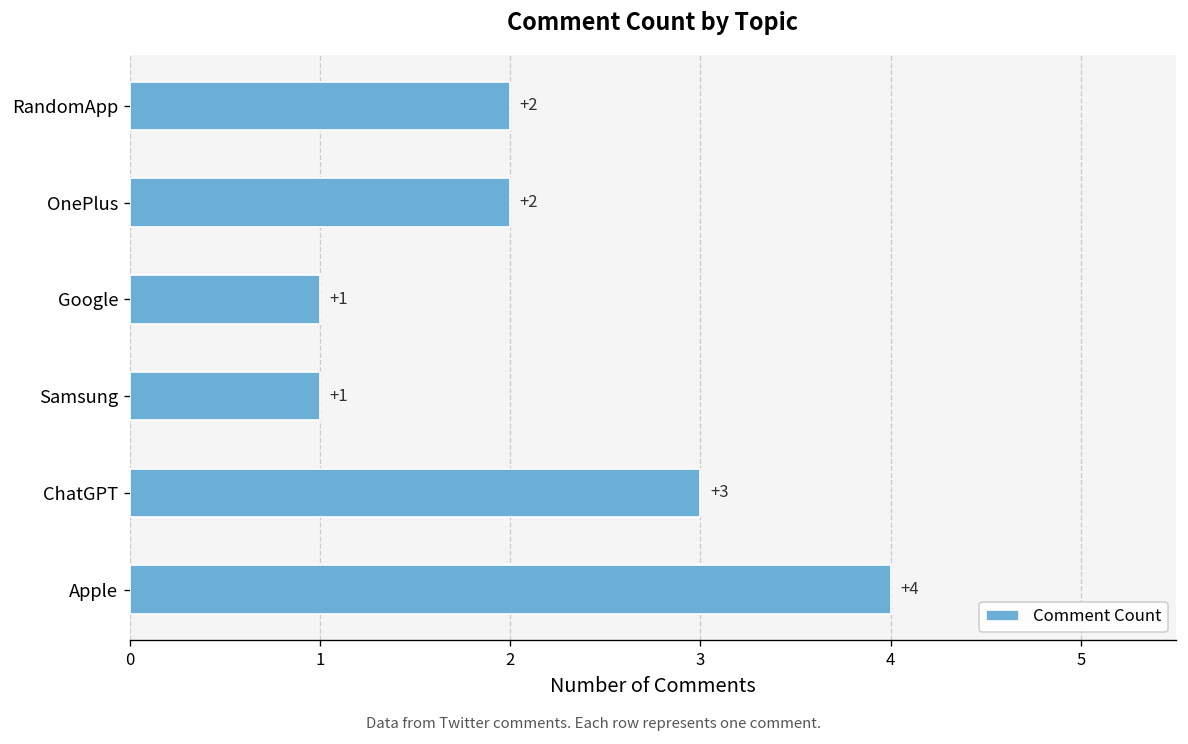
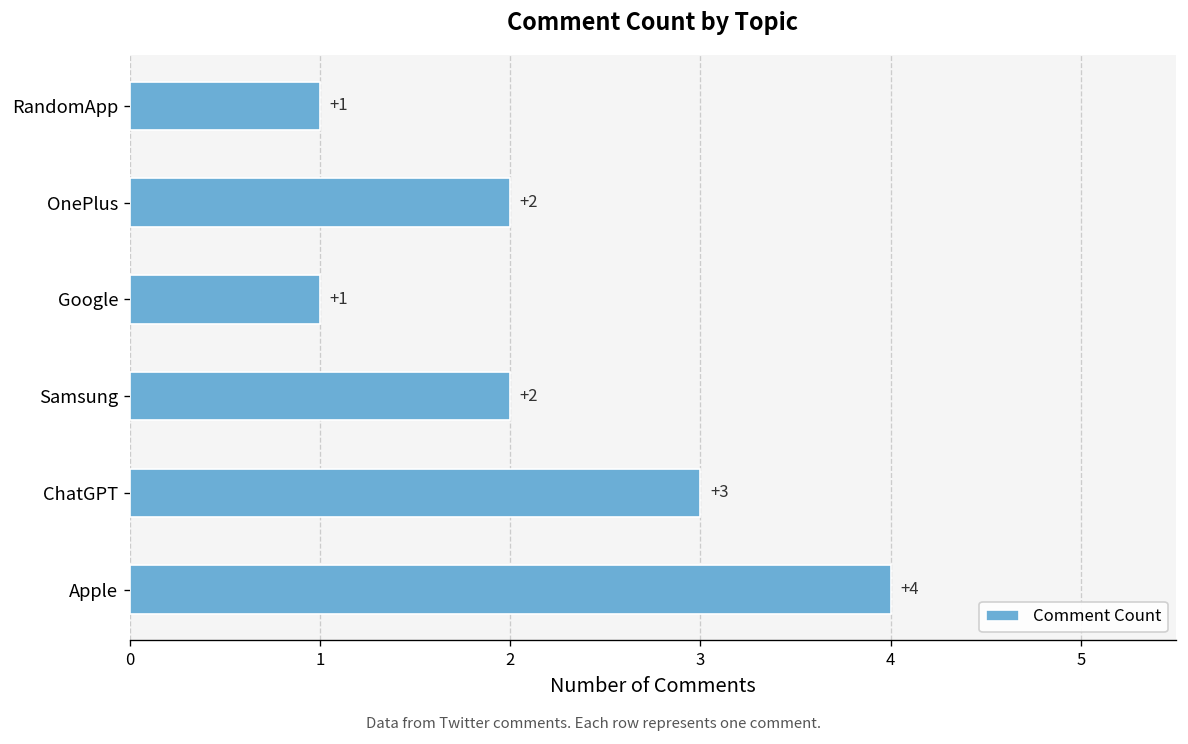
RandomApp: +2 -> +1
Samsung: +1 -> +2
